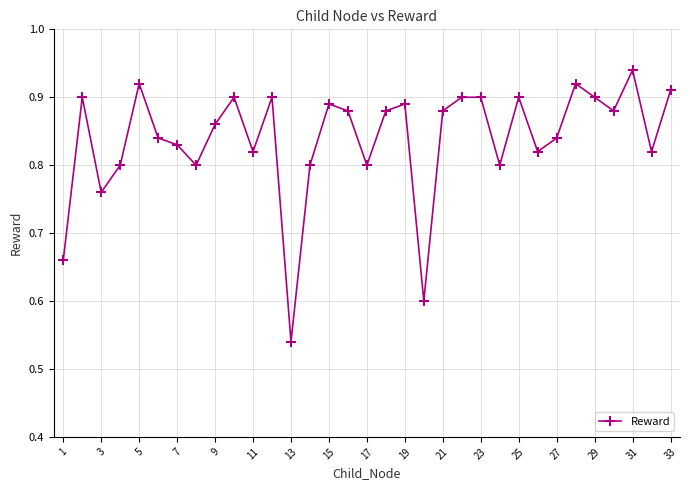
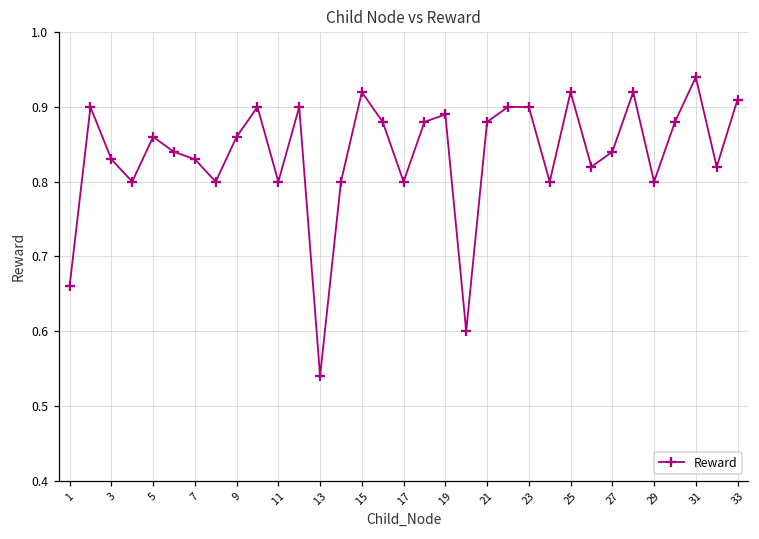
3: 0.76 -> 0.83
5: 0.92 -> 0.86
11: 0.82 -> 0.80
15: 0.89 -> 0.92
25: 0.90 -> 0.92
29: 0.9 -> 0.8
